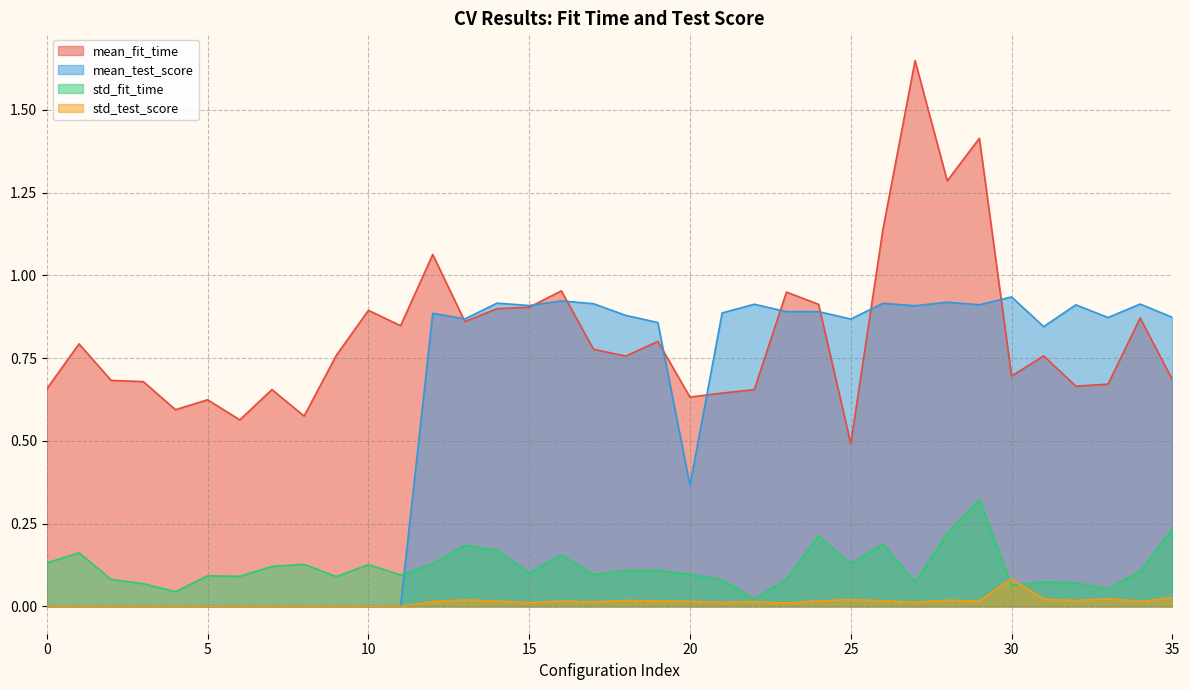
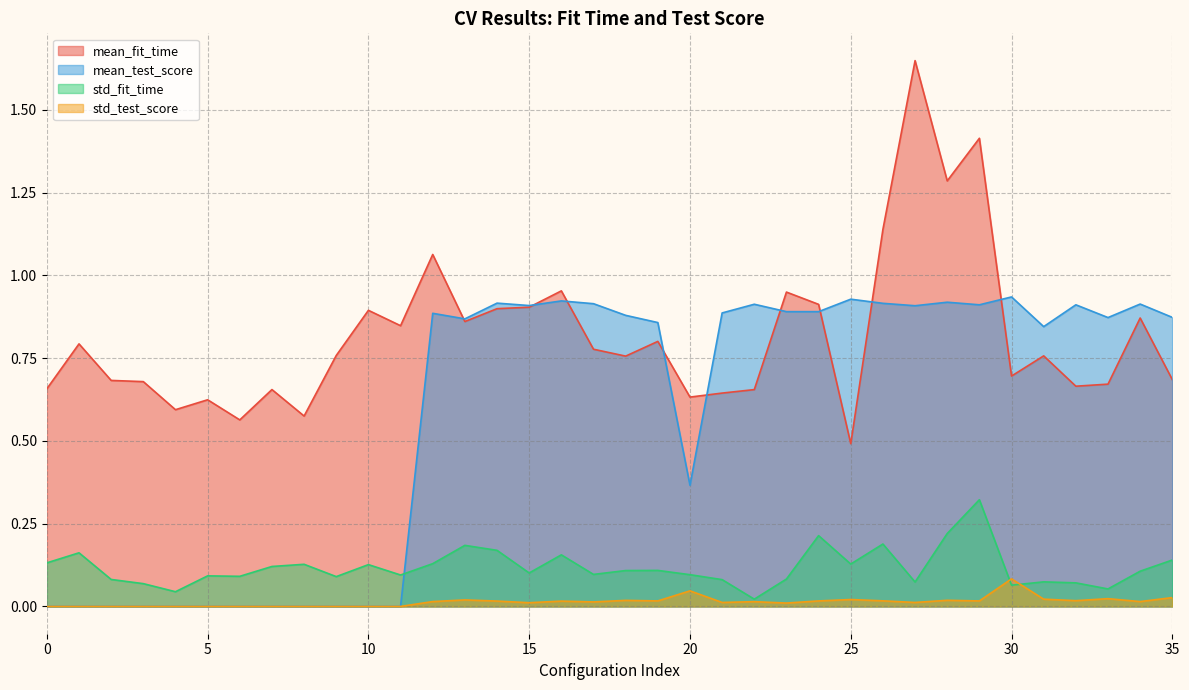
std_test_score, 20: 0.02 -> 0.05
mean_test_score, 25: 0.87 -> 0.93
std_fit_time, 35: 0.23 -> 0.14
